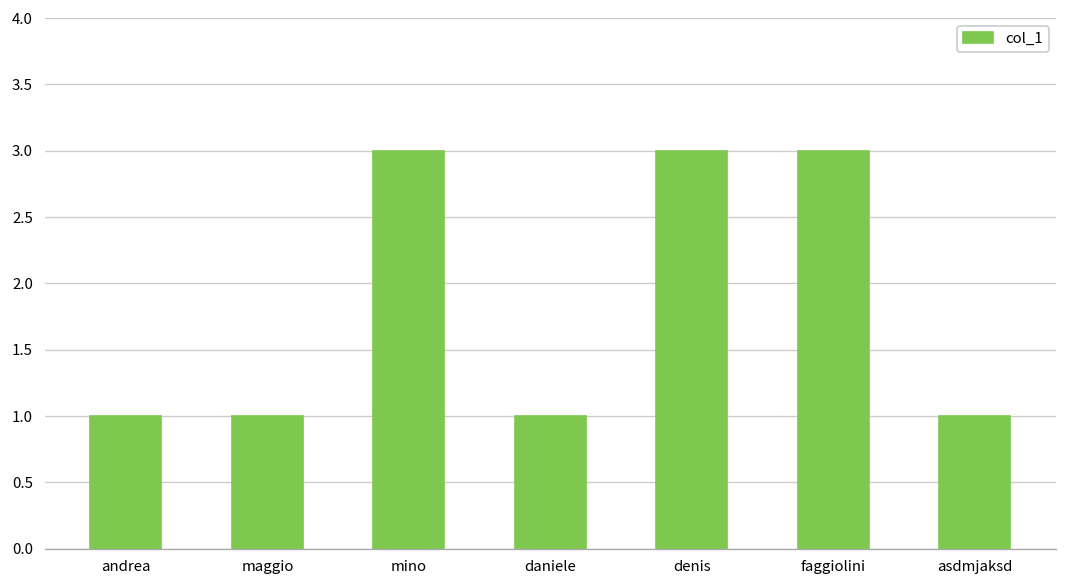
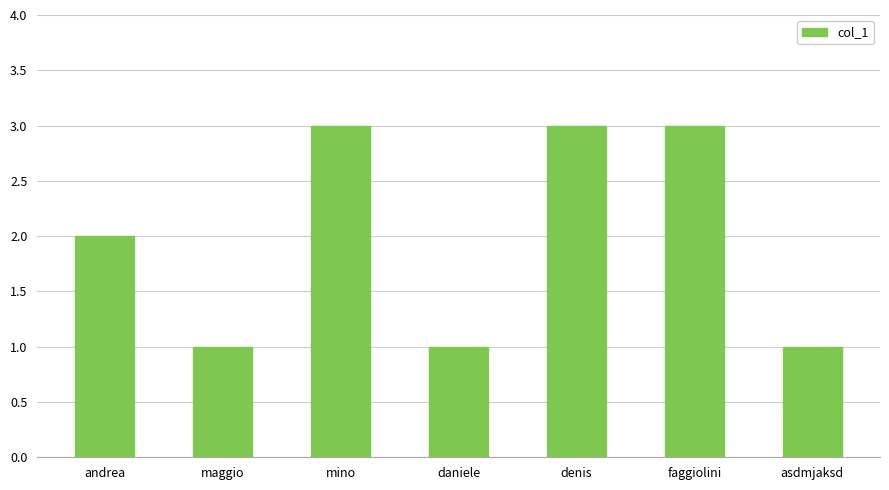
andrea: 1 -> 2
